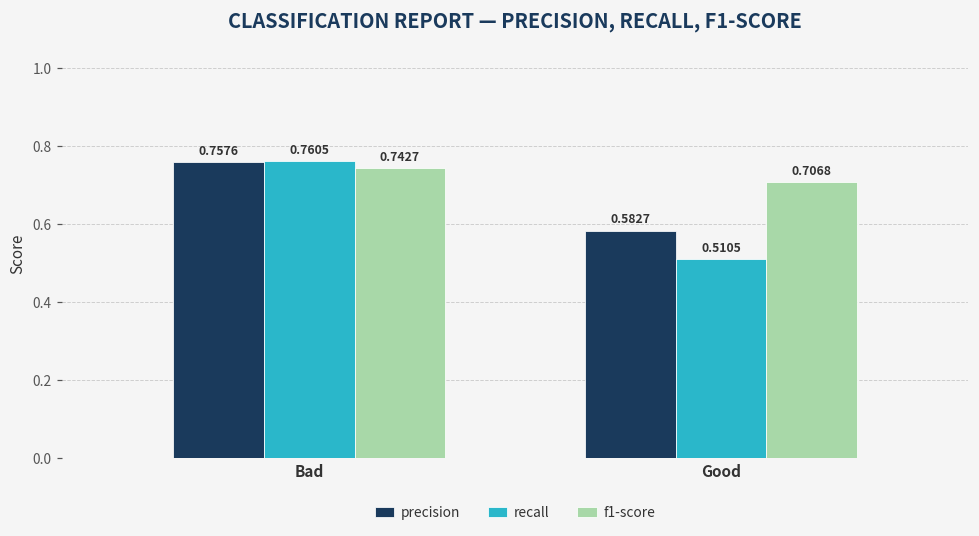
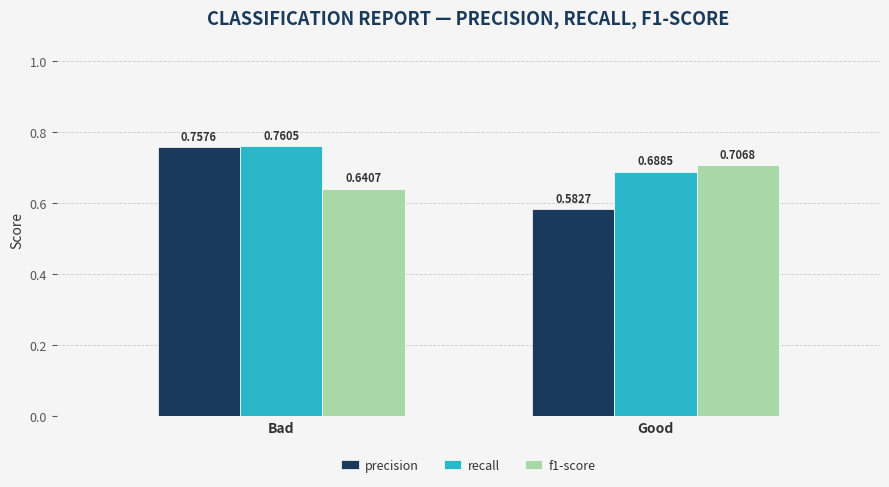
f1-score, Bad: 0.7427 -> 0.6407
recall, Good: 0.5105 -> 0.6885
